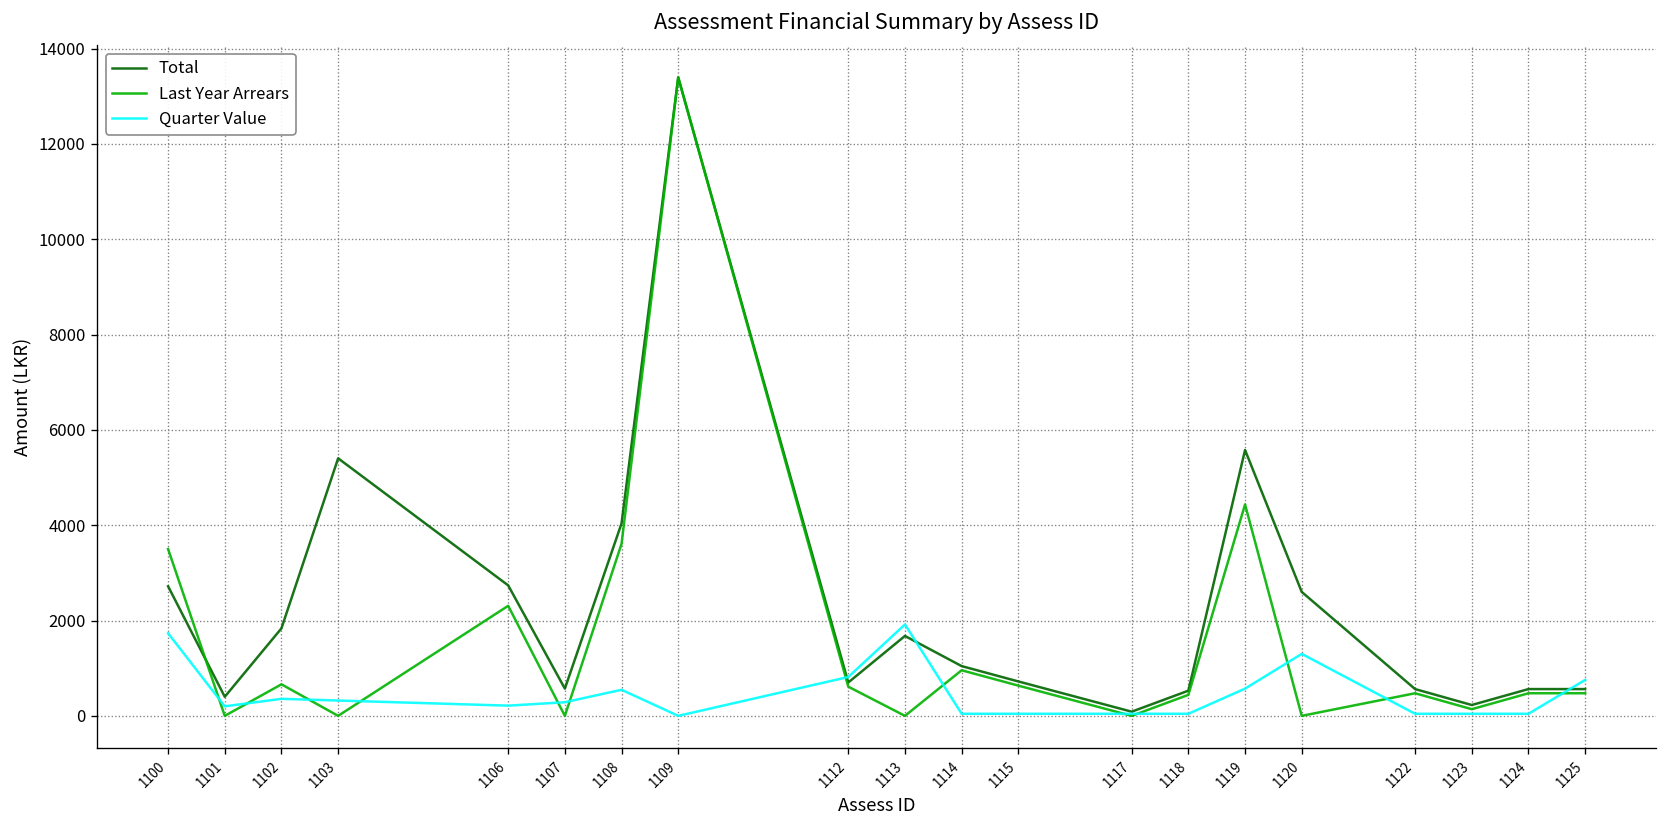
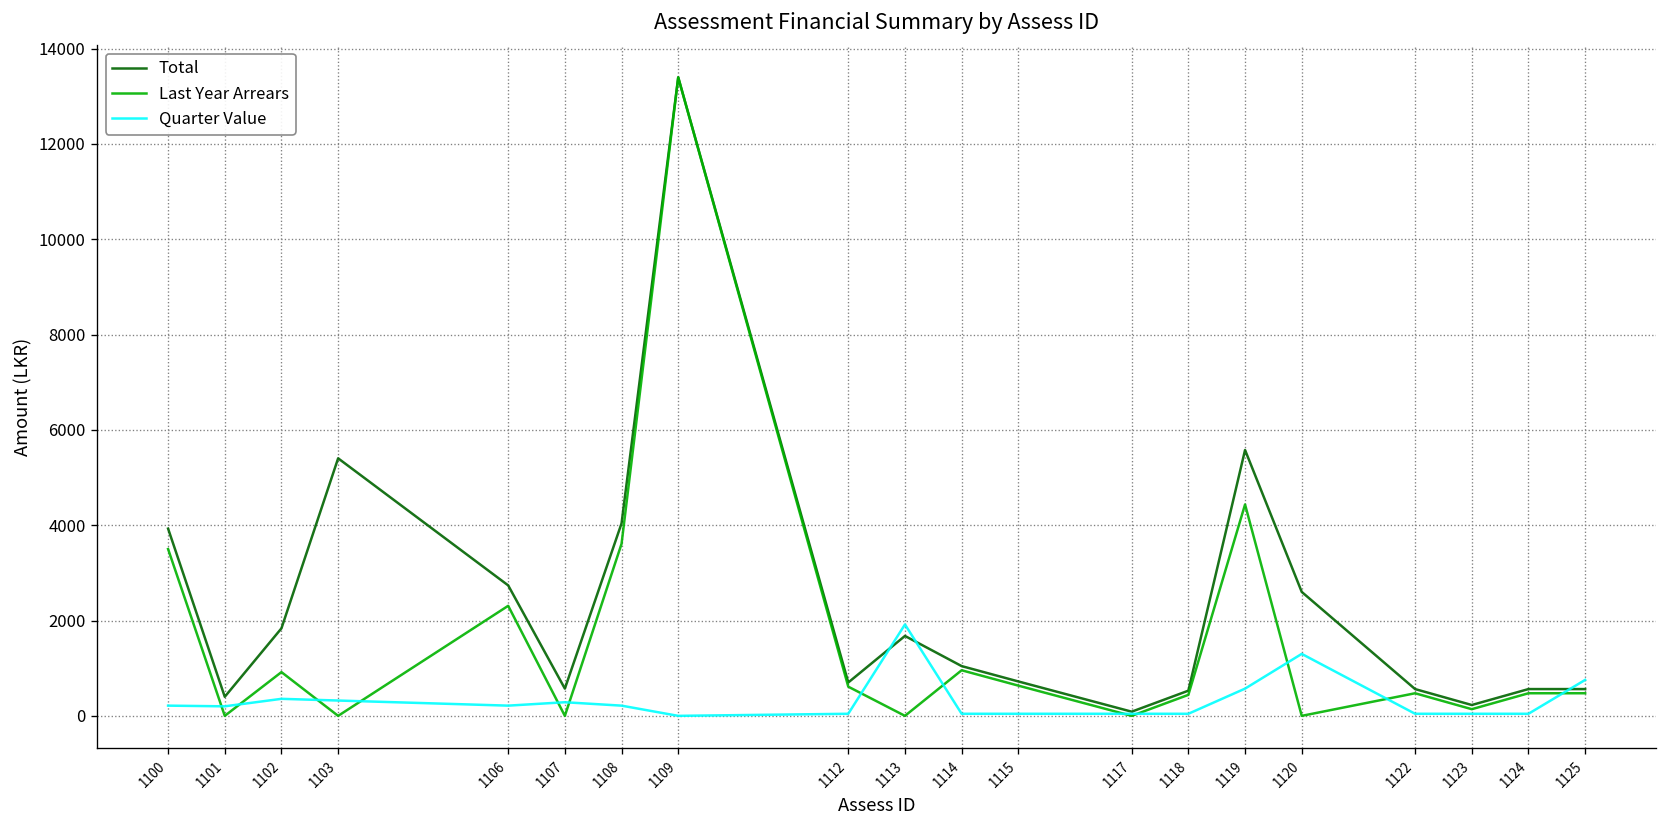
Total, 1100: 2700 -> 3900
Quarter Value, 1100: 1700 -> 200
Last Year Arrears, 1102: 700 -> 900
Quarter Value, 1108: 500 -> 200
Quarter Value, 1112: 800 -> 0
